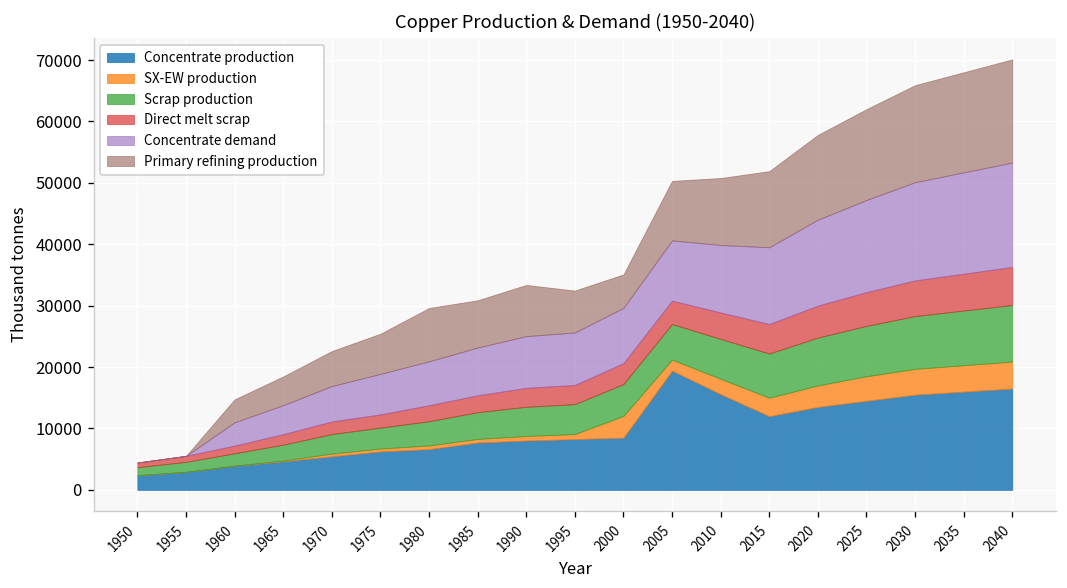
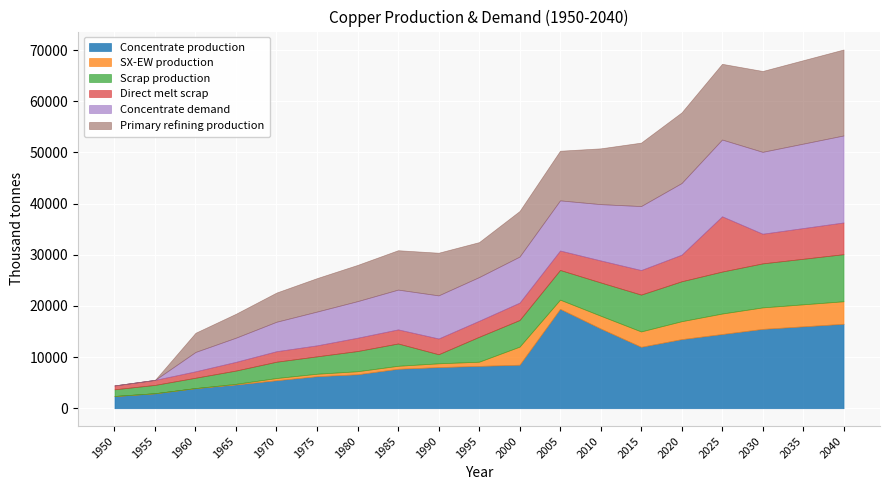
Primary refining production, 1980: 9000 -> 7000
Scrap production, 1990: 5000 -> 2000
Primary refining production, 2000: 5000 -> 9000
Direct melt scrap, 2025: 6000 -> 11000
